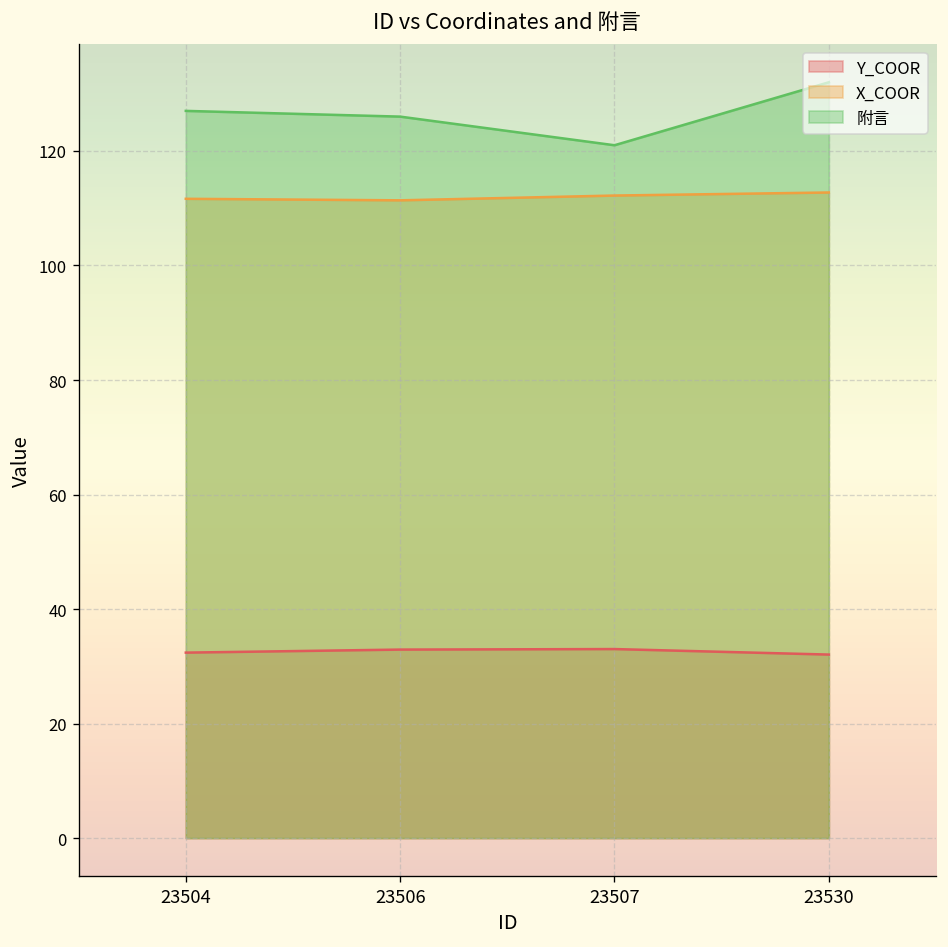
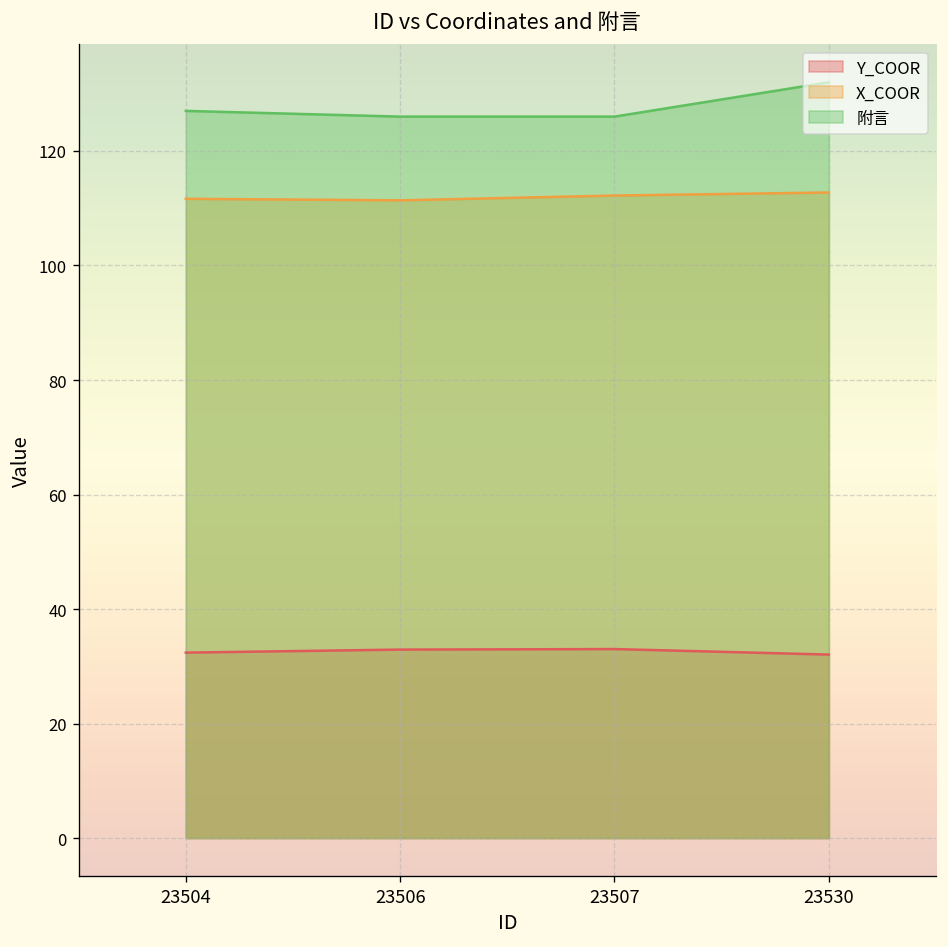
附言, 23507: 121 -> 126
